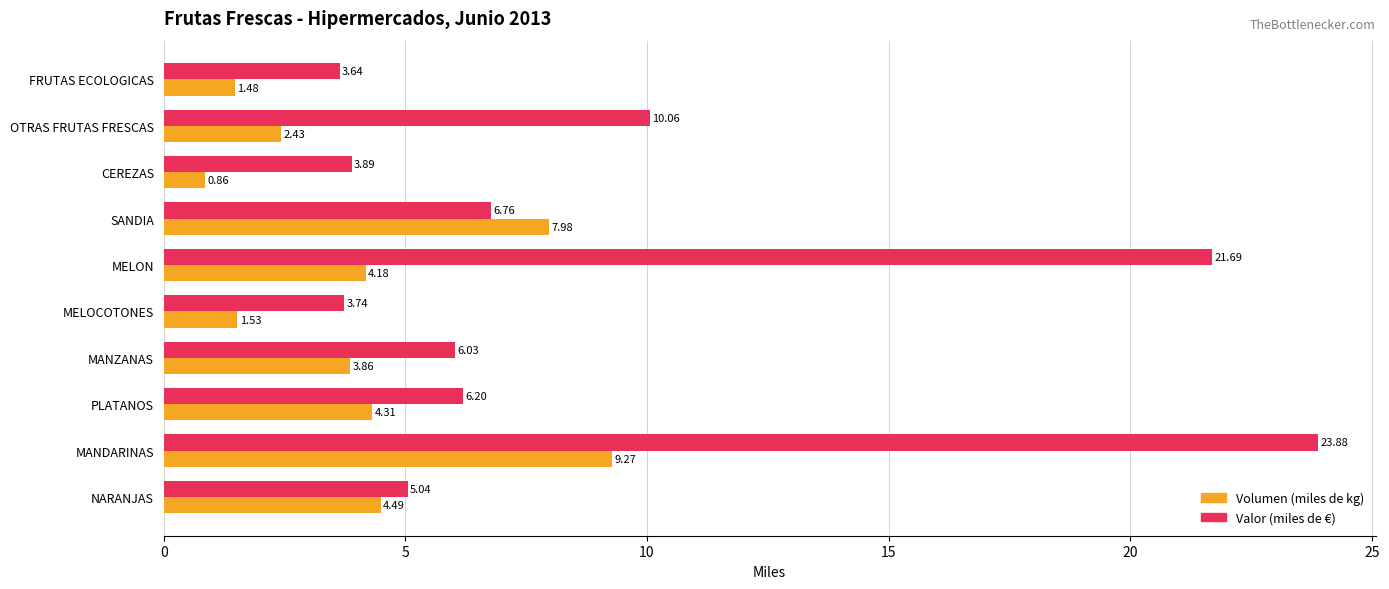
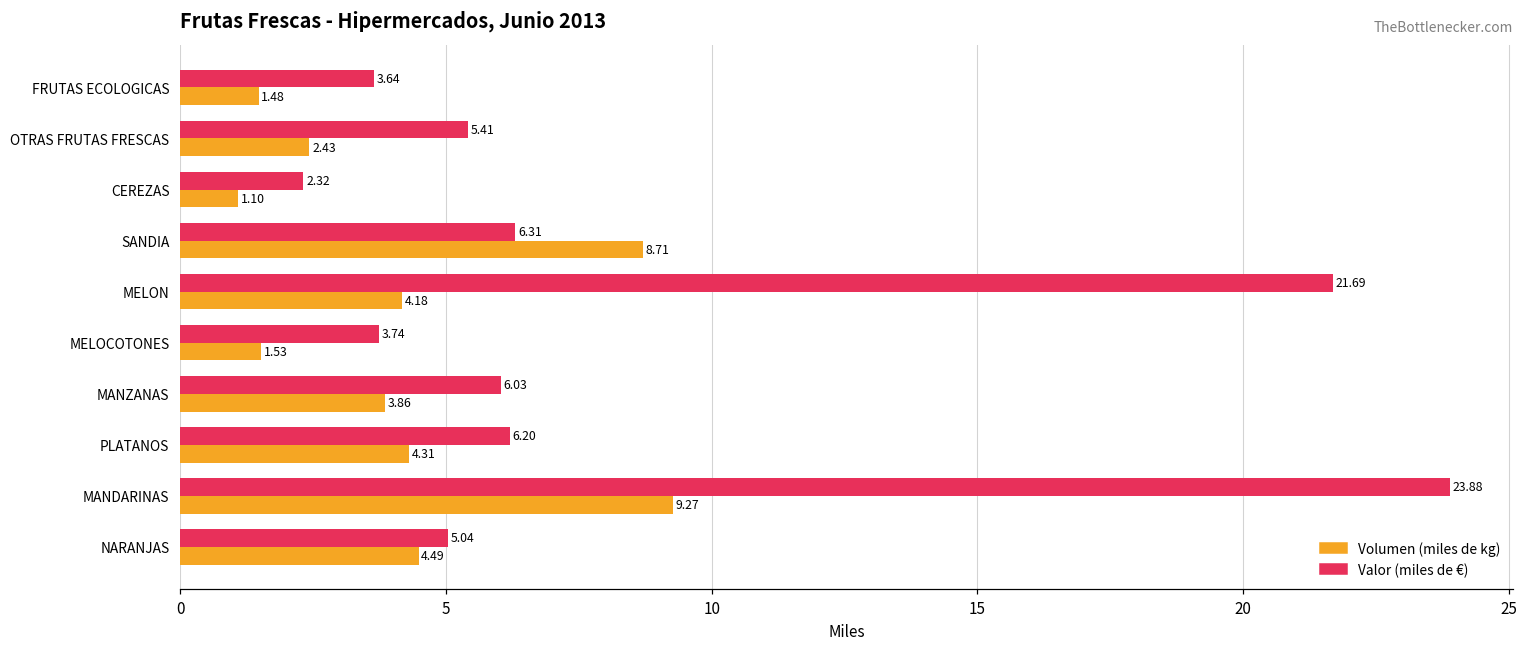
Valor (miles de €), OTRAS FRUTAS FRESCAS: 10.06 -> 5.41
Valor (miles de €), CEREZAS: 3.89 -> 2.32
Volumen (miles de kg), CEREZAS: 0.86 -> 1.10
Valor (miles de €), SANDIA: 6.76 -> 6.31
Volumen (miles de kg), SANDIA: 7.98 -> 8.71
